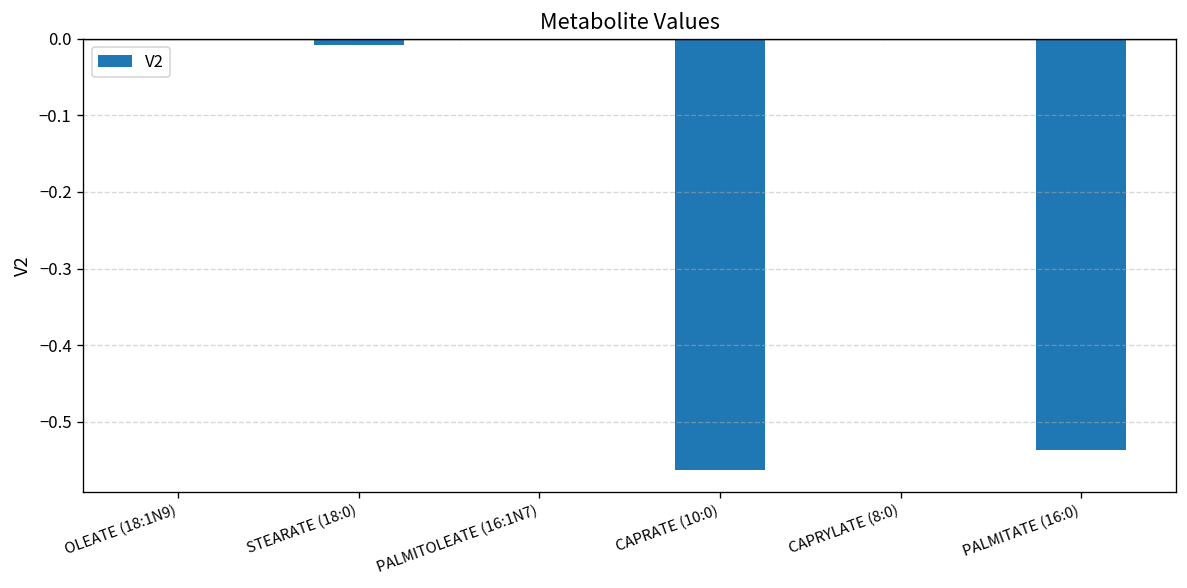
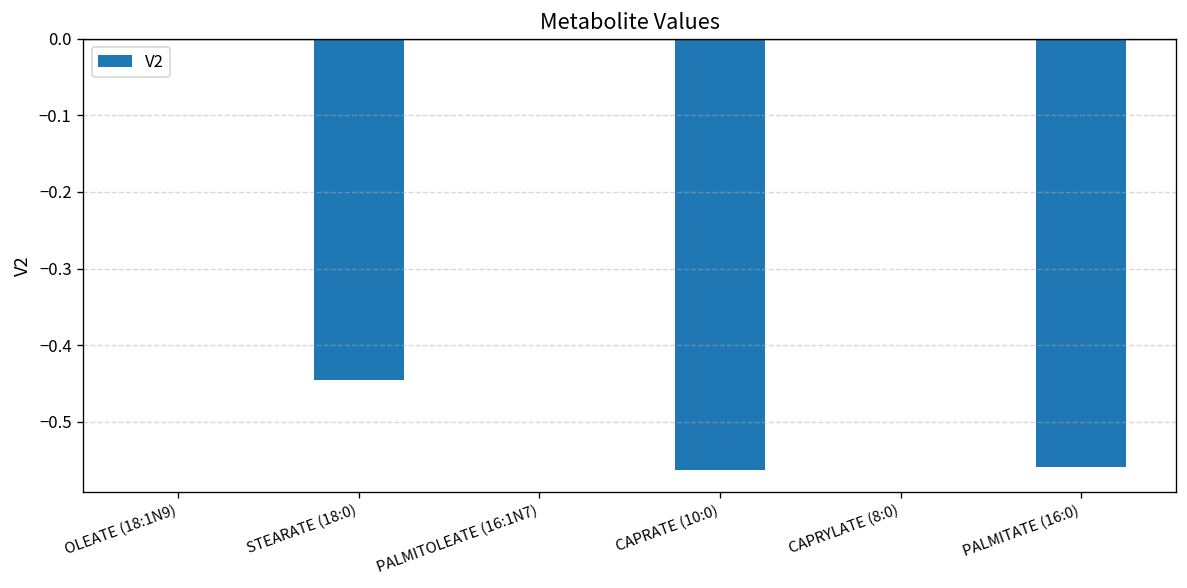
STEARATE (18:0): -0.01 -> -0.45
PALMITATE (16:0): -0.54 -> -0.56
